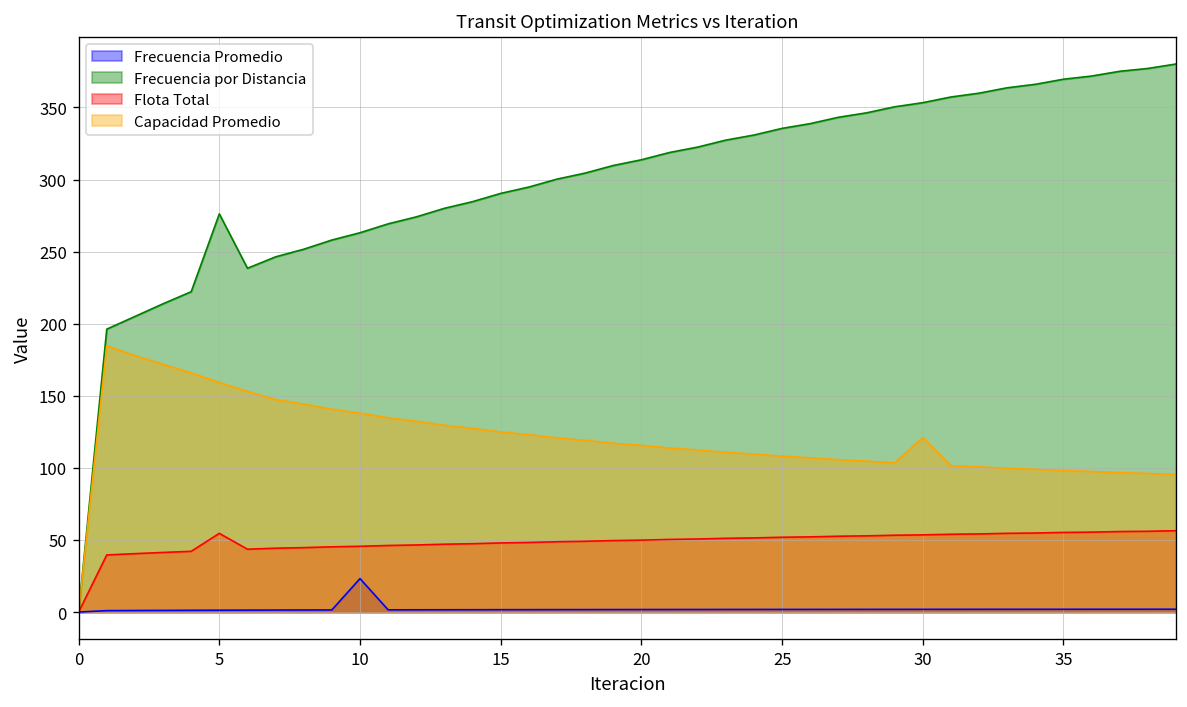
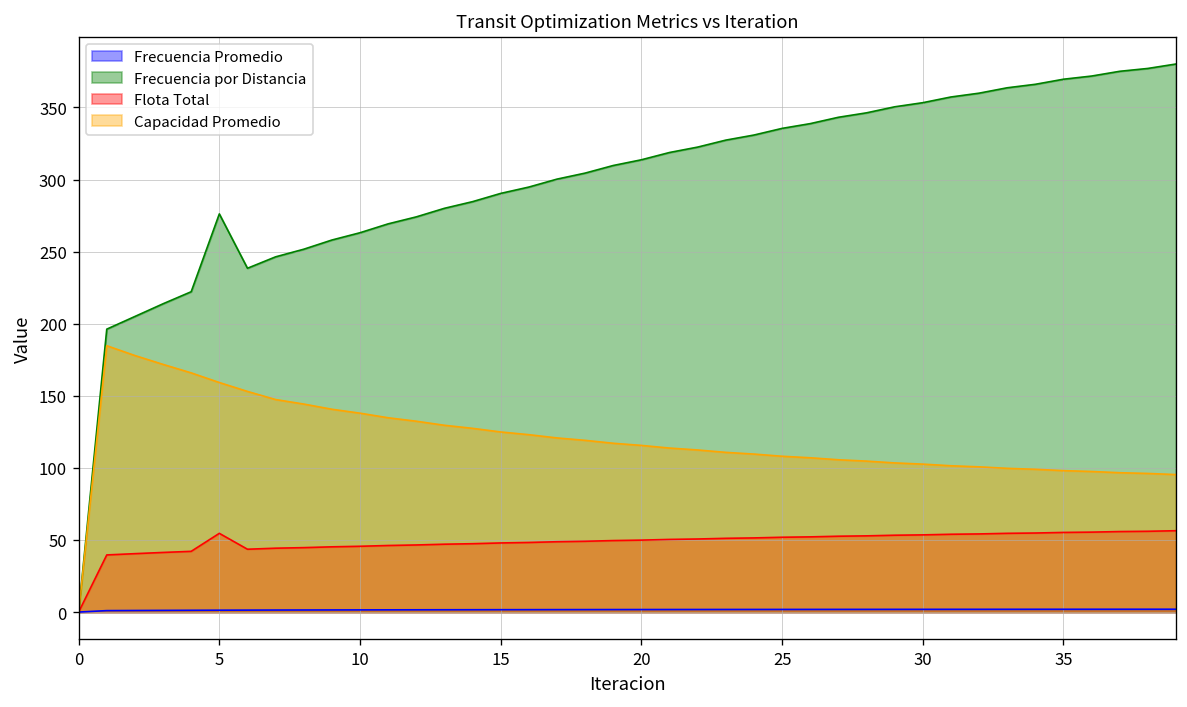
Frecuencia Promedio, 10: 23 -> 2
Capacidad Promedio, 30: 121 -> 103
